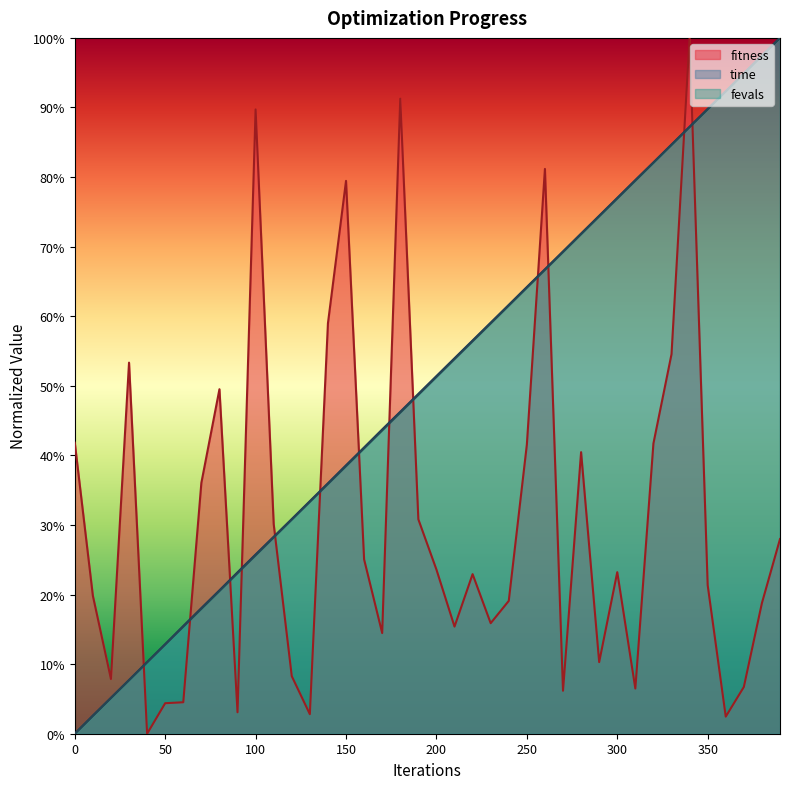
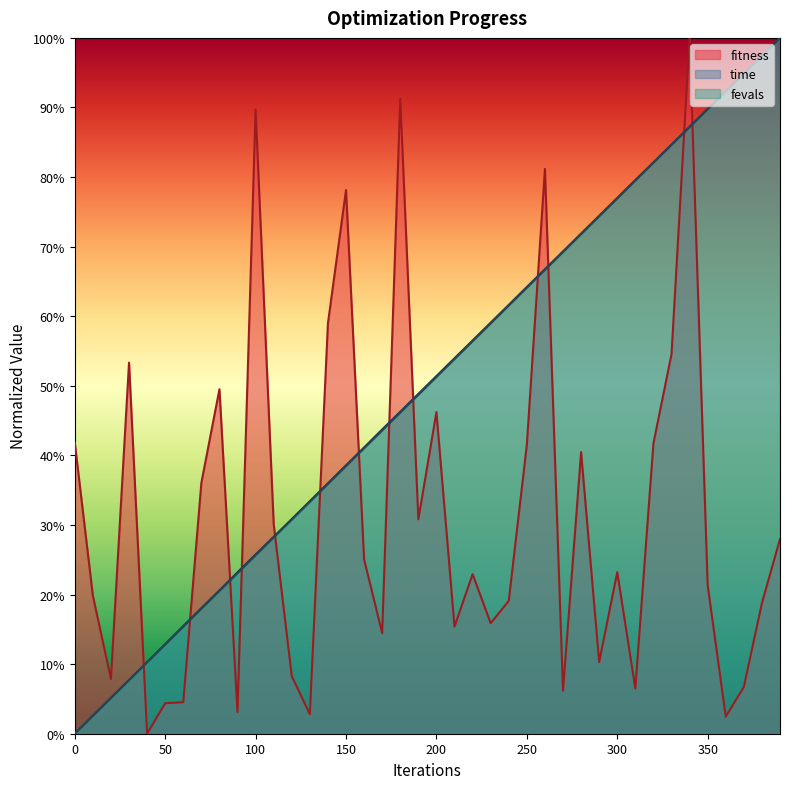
fitness, 150: 79% -> 78%
fitness, 200: 24% -> 46%
